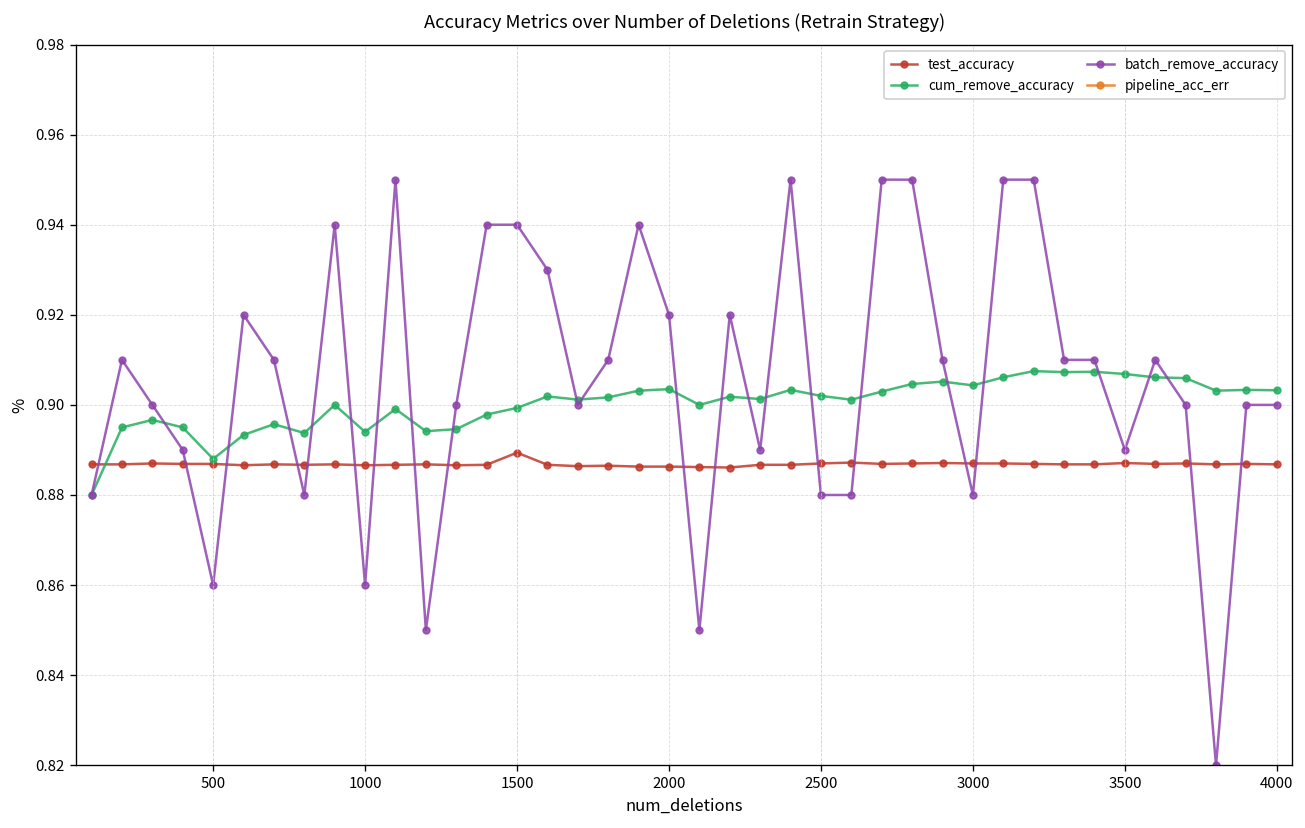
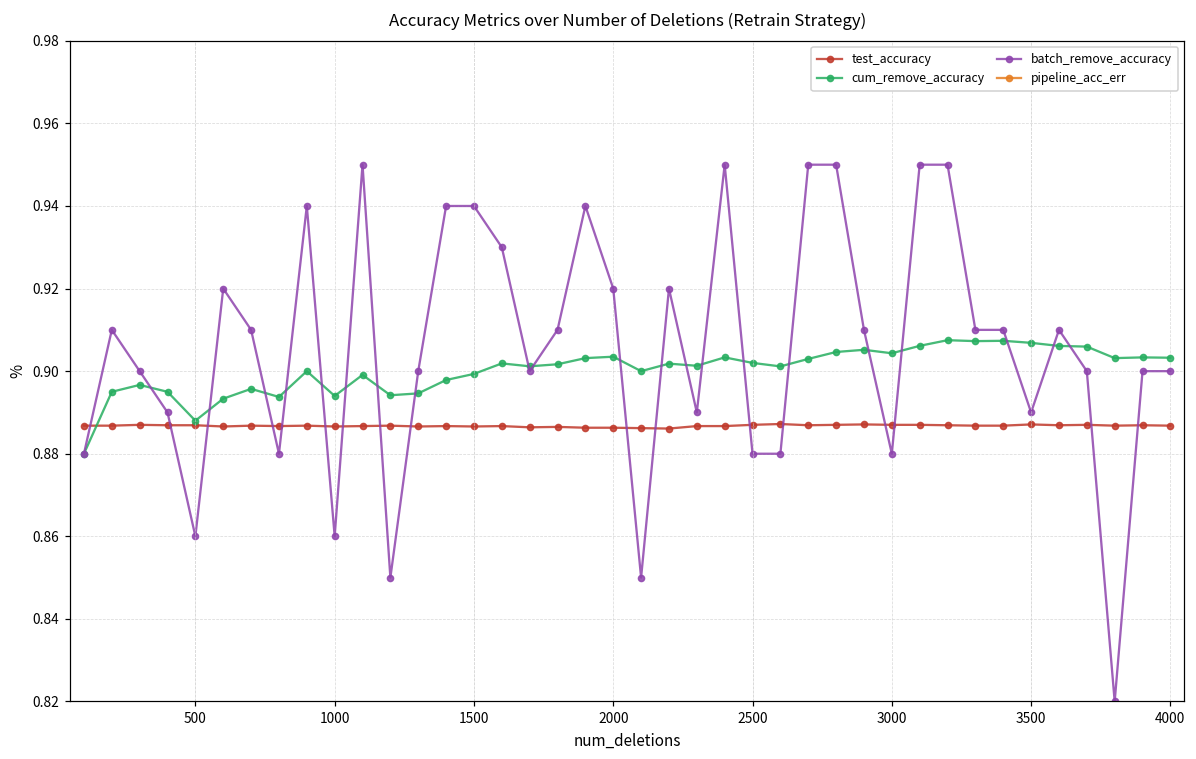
test_accuracy, 1500: 0.889 -> 0.887
